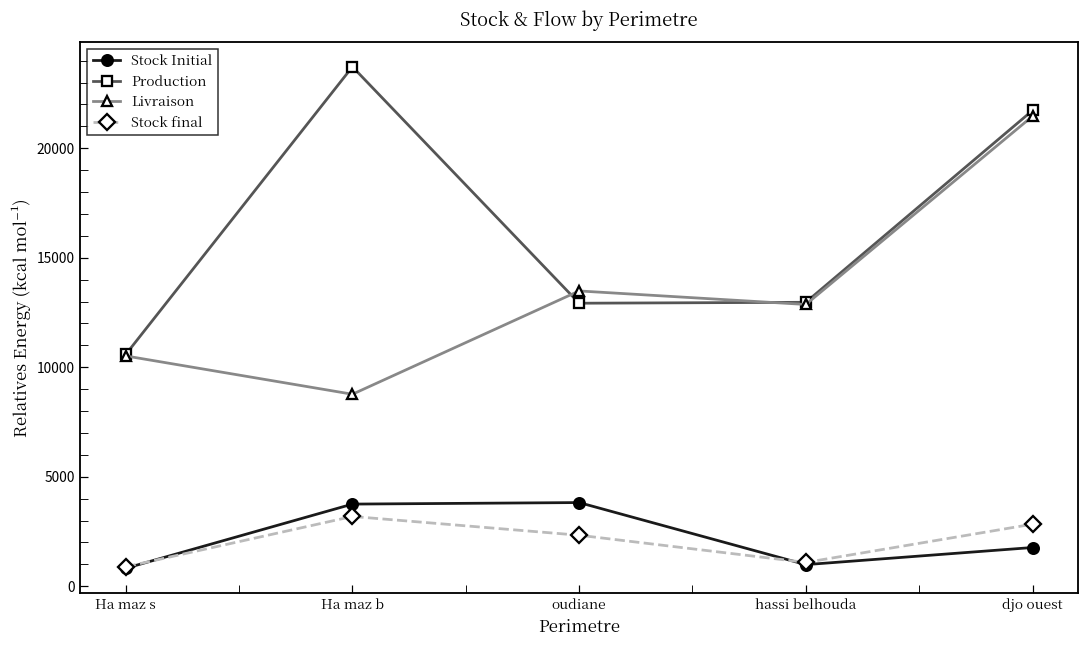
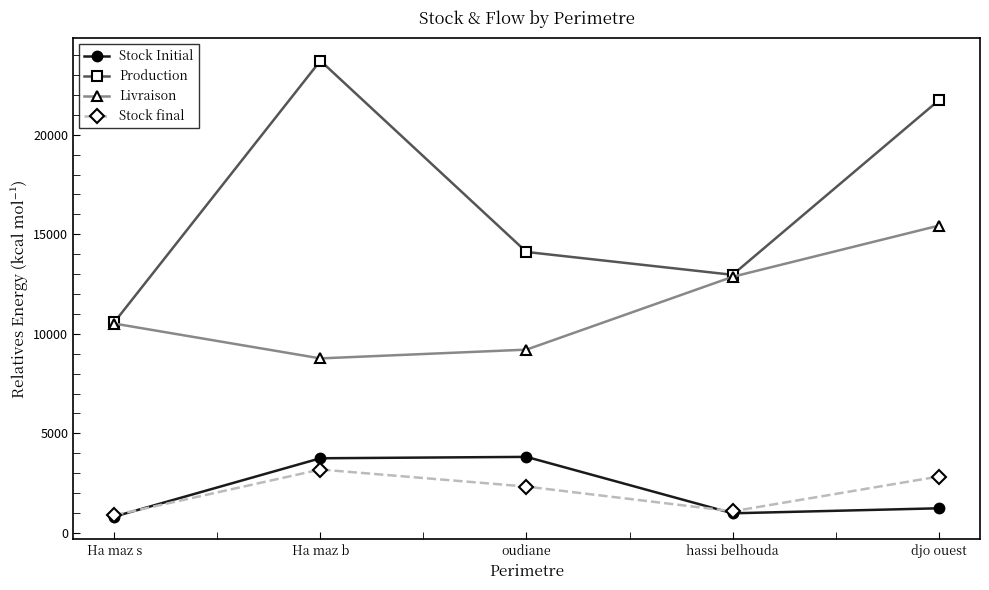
Production, oudiane: 12900 -> 14100
Livraison, oudiane: 13500 -> 9200
Stock Initial, djo ouest: 1800 -> 1200
Livraison, djo ouest: 21500 -> 15400
